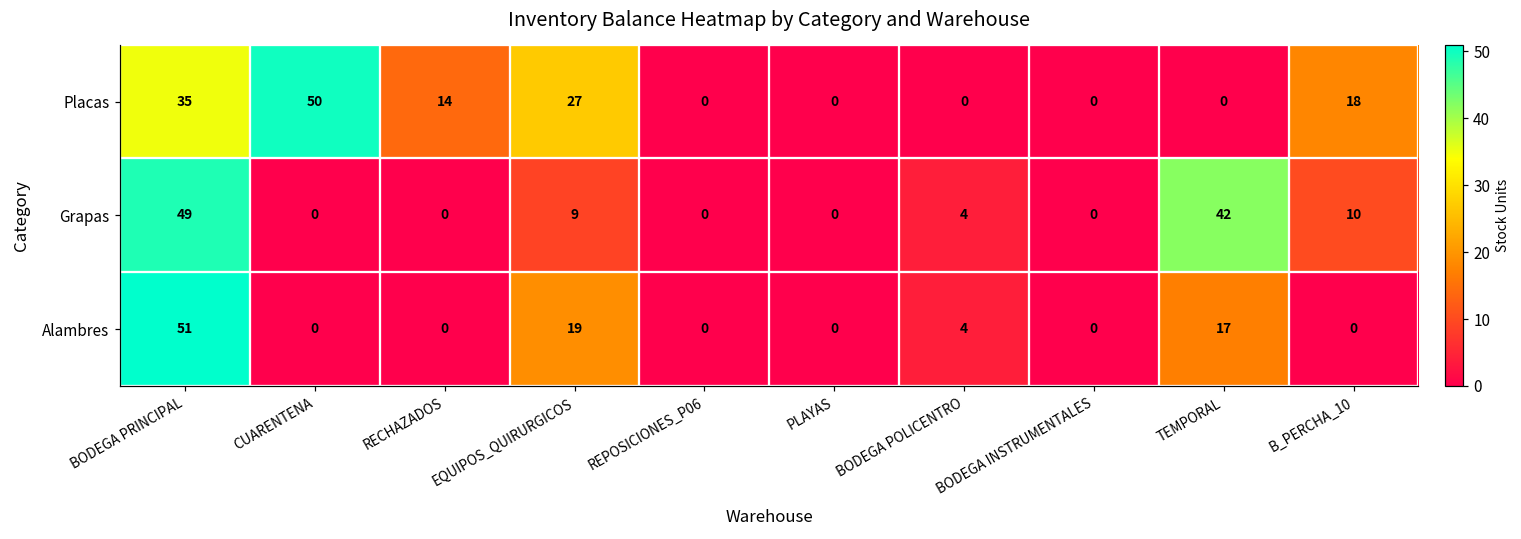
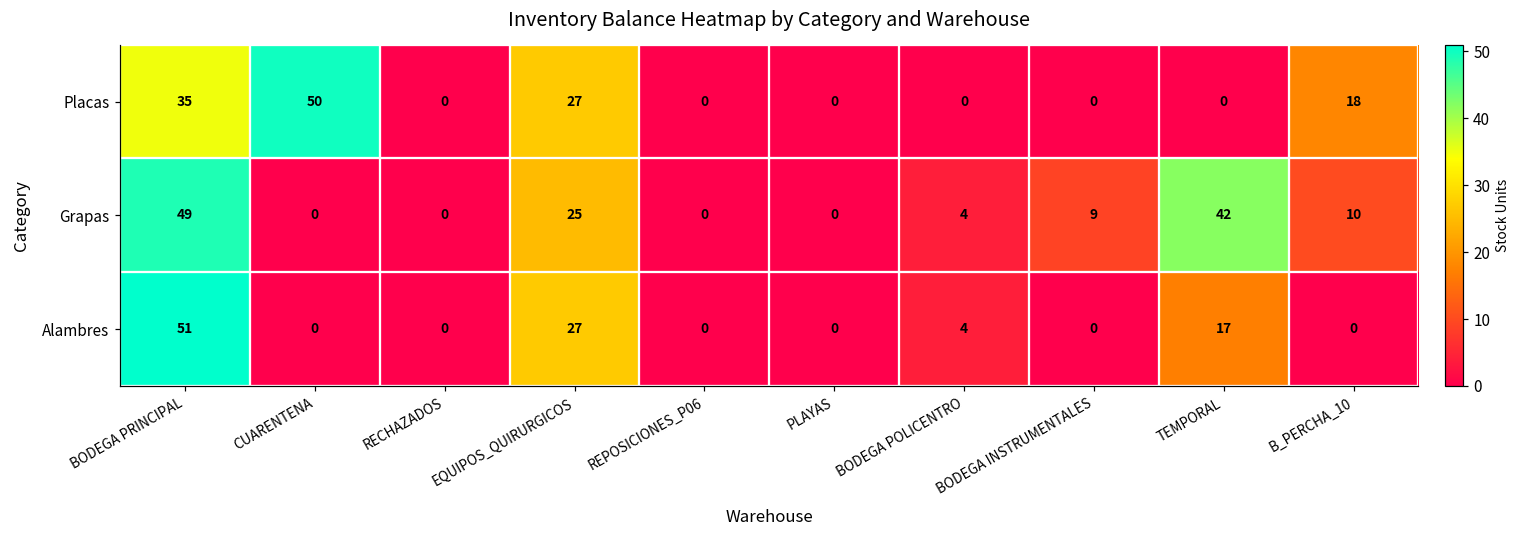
Placas, RECHAZADOS: 14 -> 0
Grapas, EQUIPOS_QUIRURGICOS: 9 -> 25
Grapas, BODEGA INSTRUMENTALES: 0 -> 9
Alambres, EQUIPOS_QUIRURGICOS: 19 -> 27
